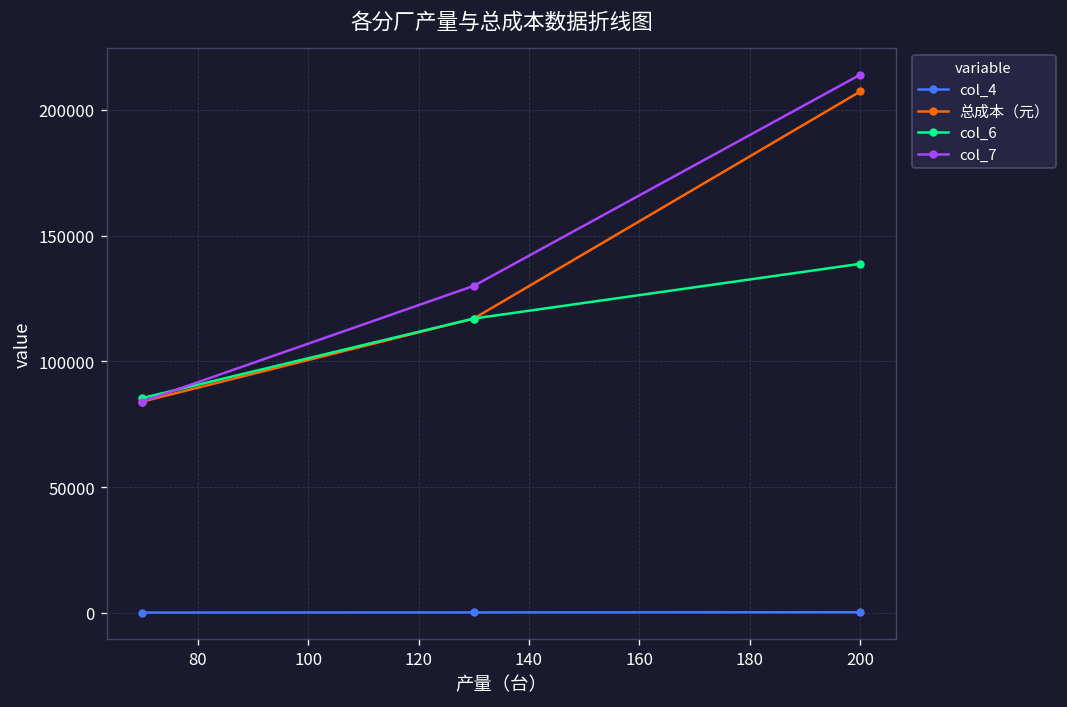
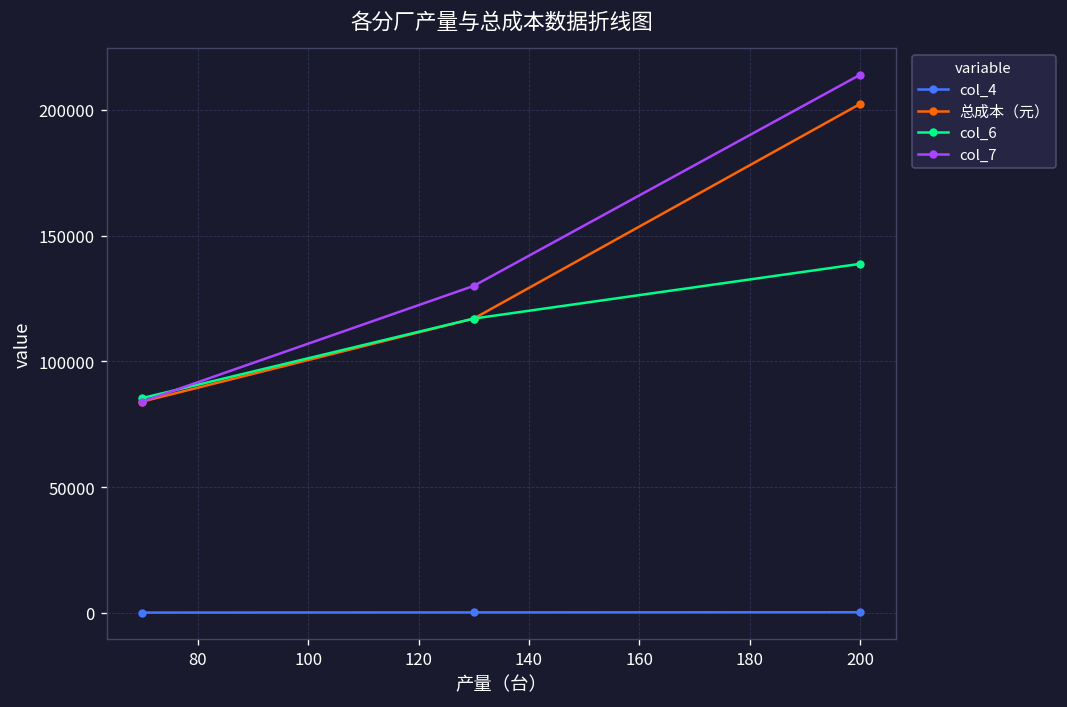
总成本（元）, 200: 207000 -> 202000
